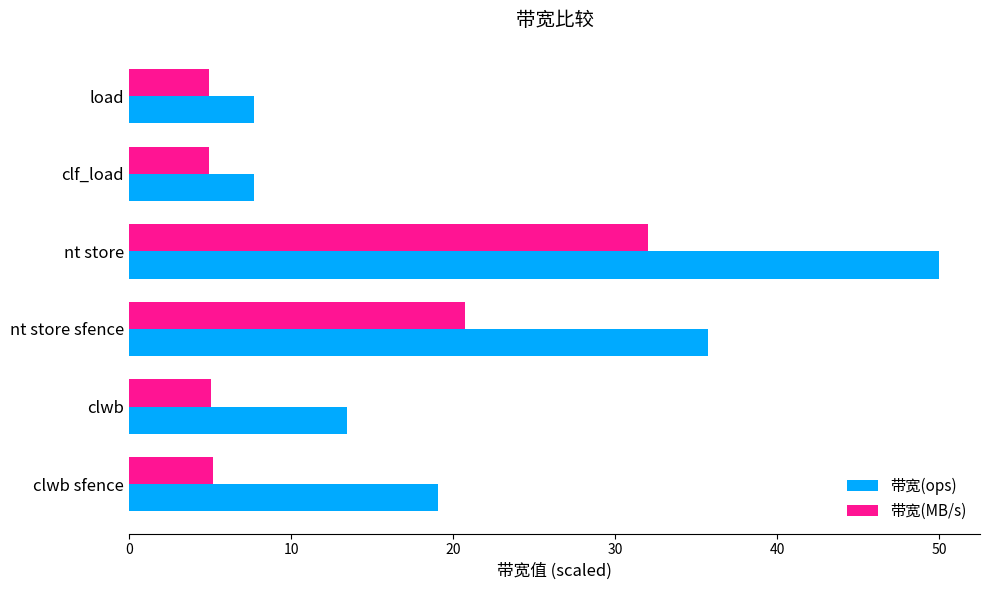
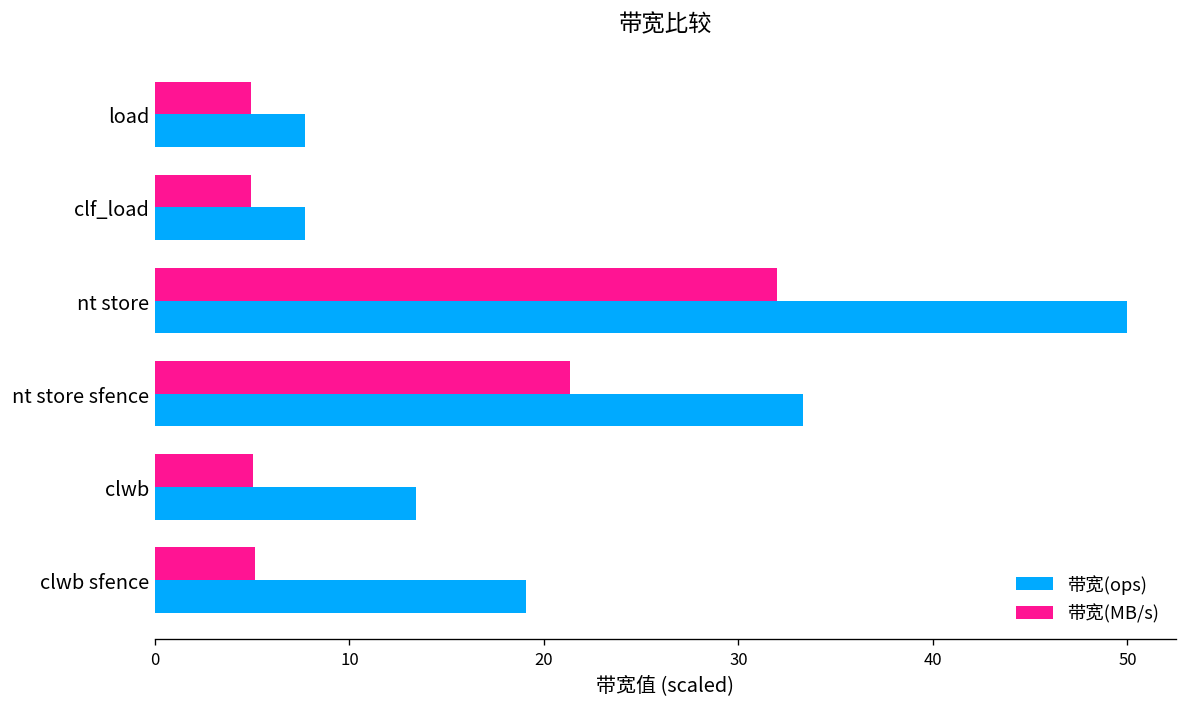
带宽(MB/s), nt store sfence: 20.7 -> 21.3
带宽(ops), nt store sfence: 35.7 -> 33.3
